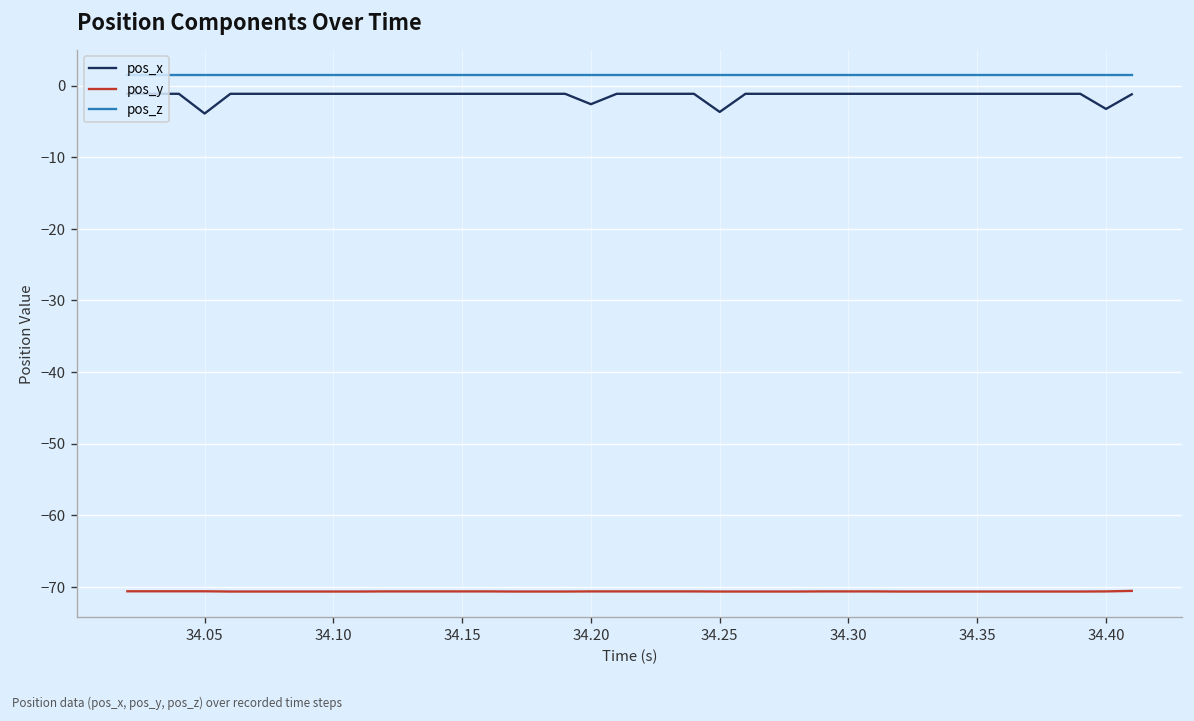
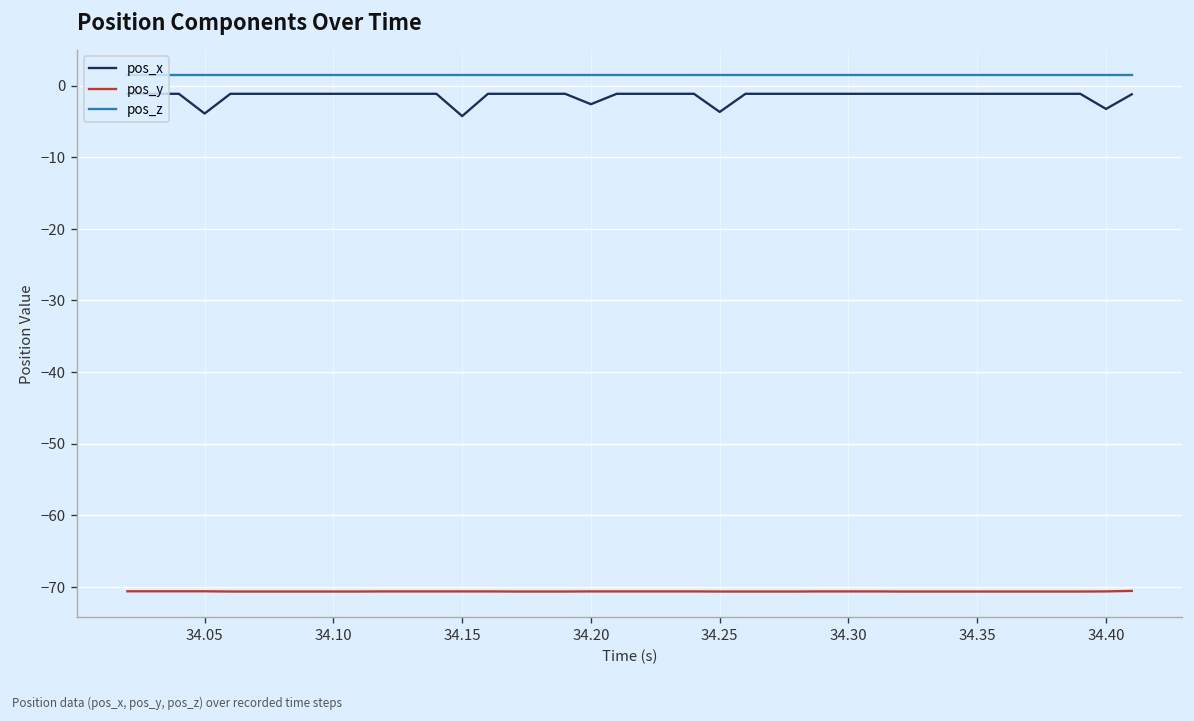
pos_x, 34.15: -1 -> -4
